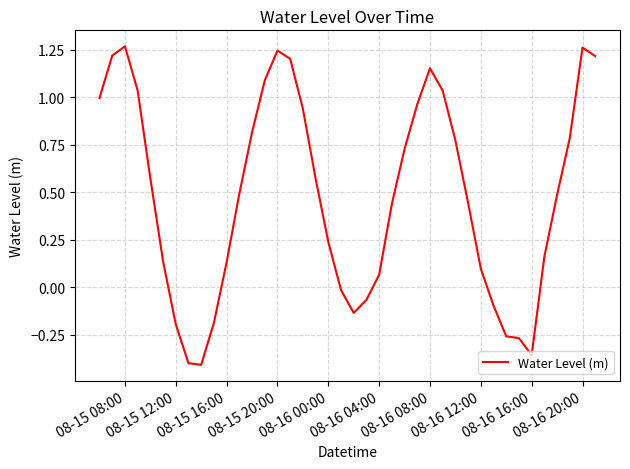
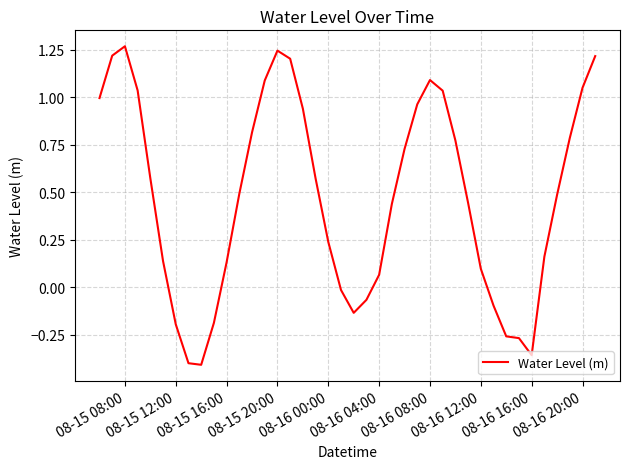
08-16 08:00: 1.15 -> 1.09
08-16 20:00: 1.26 -> 1.05
